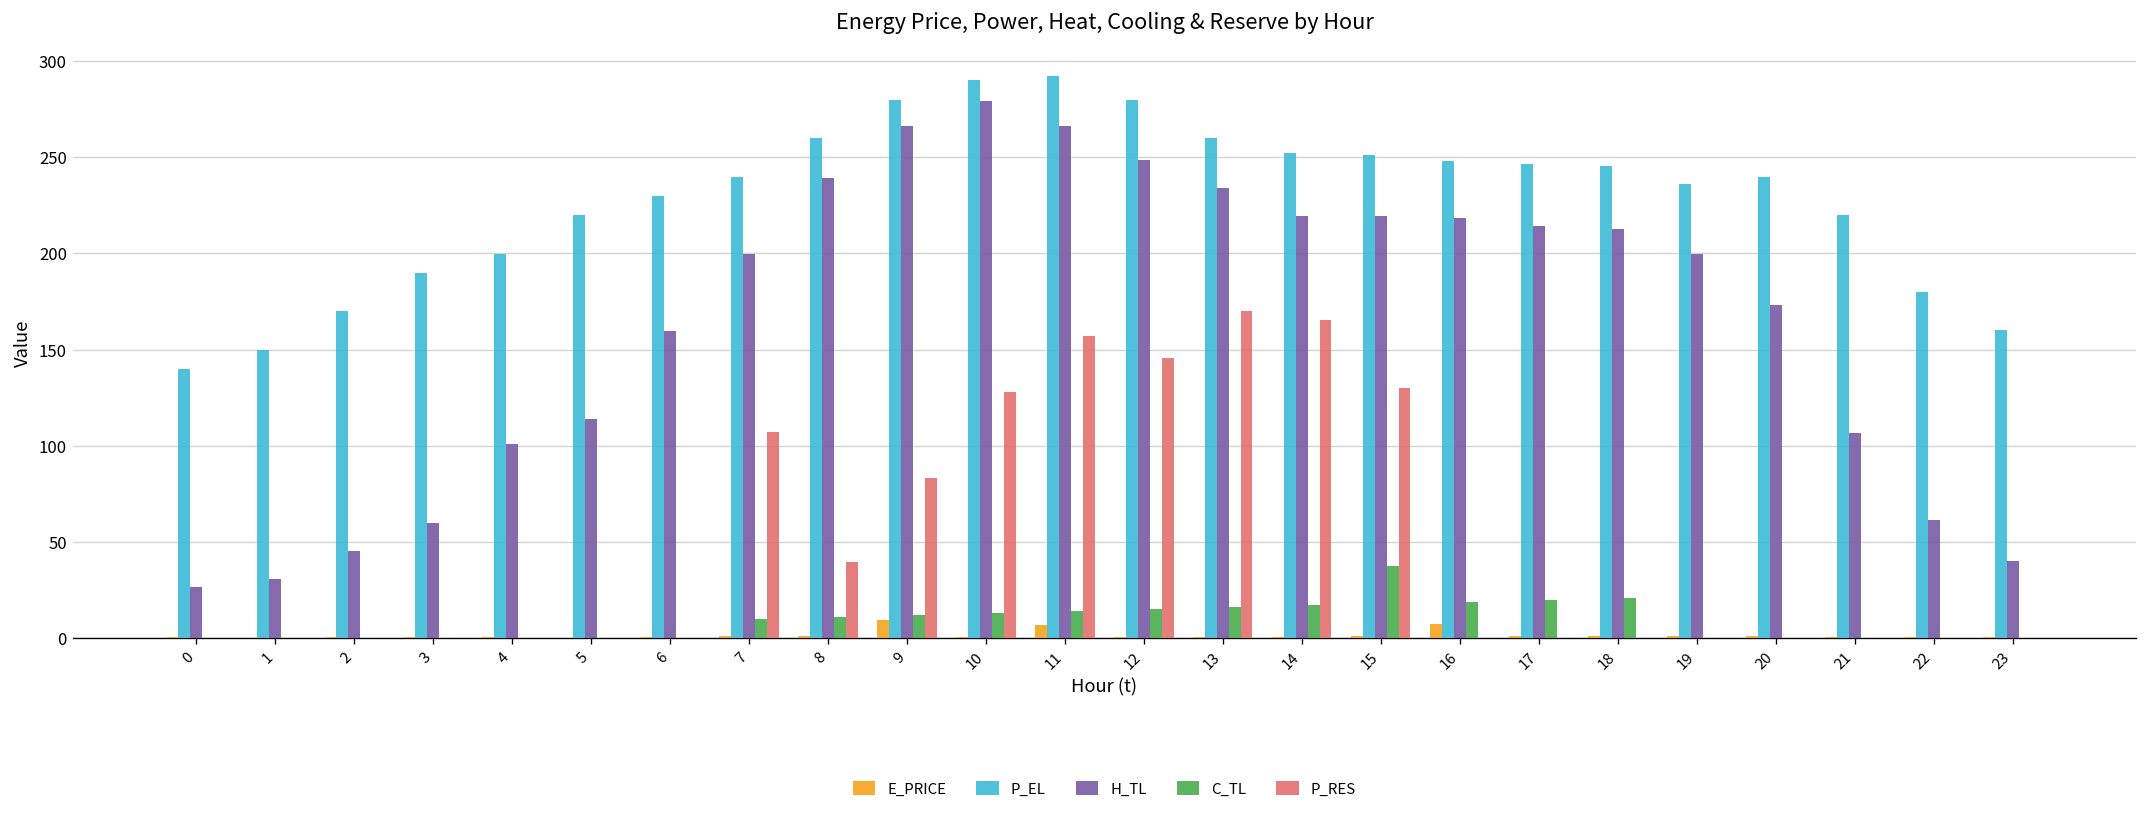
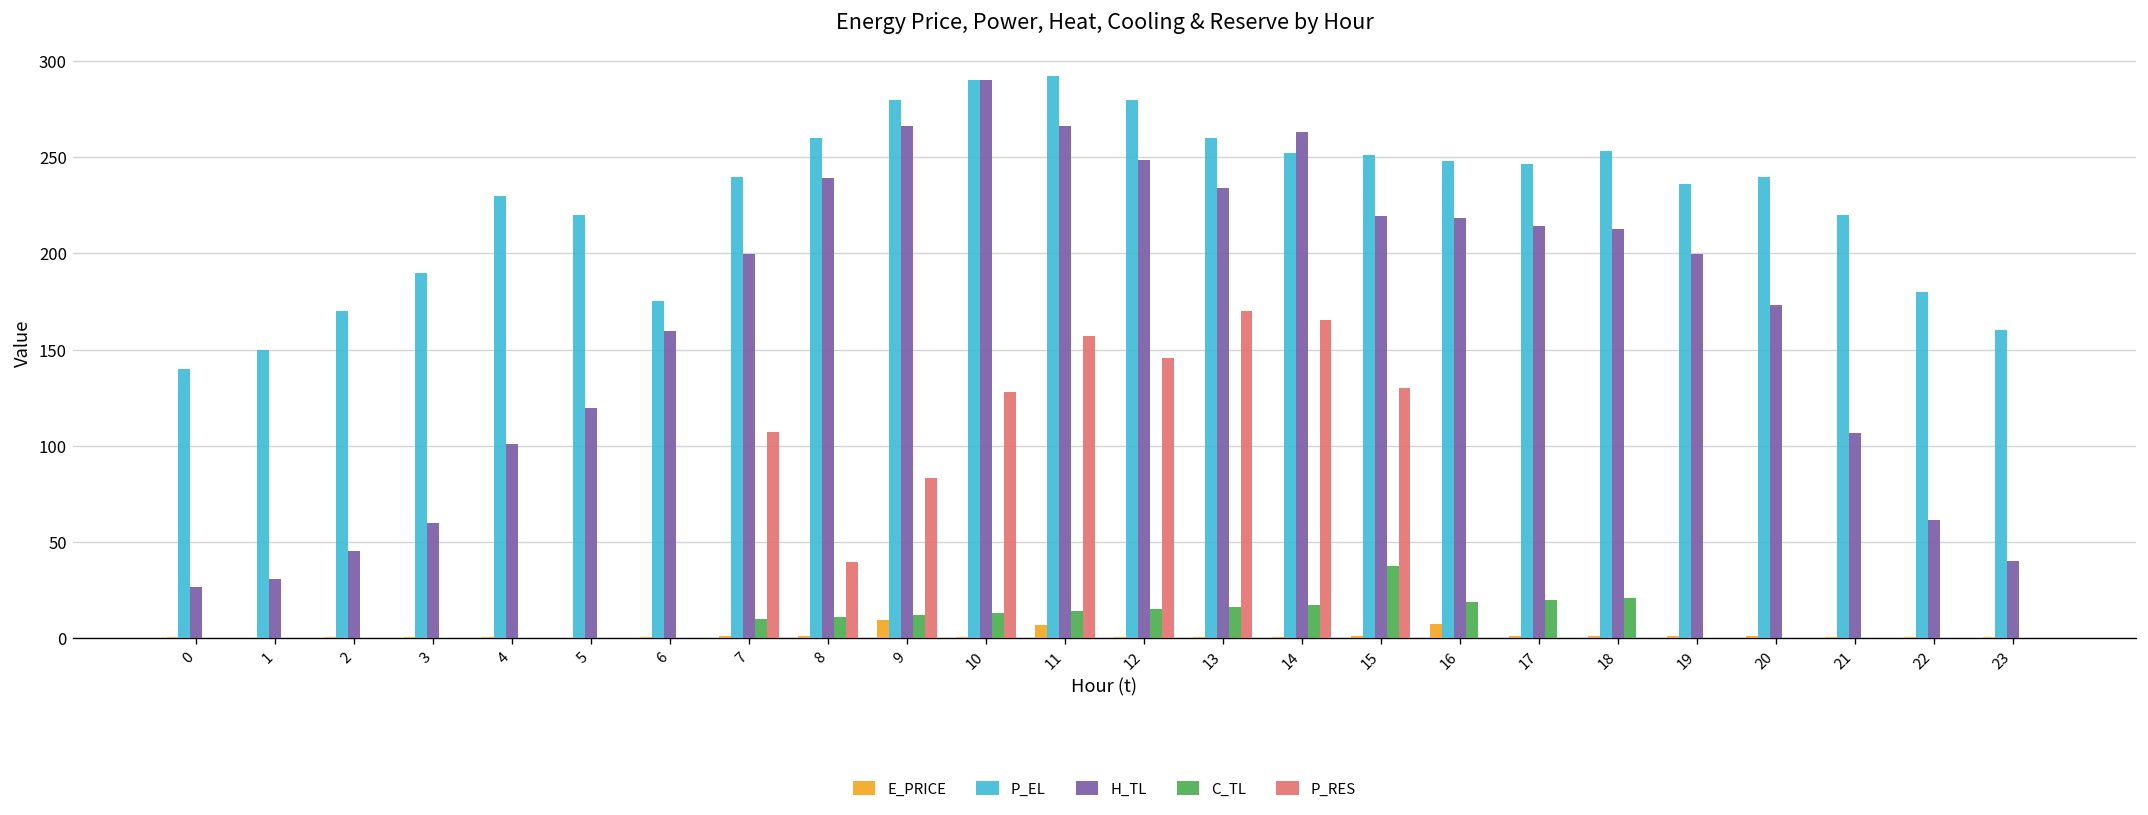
P_EL, 4: 200 -> 230
H_TL, 5: 114 -> 120
P_EL, 6: 230 -> 175
H_TL, 10: 279 -> 290
H_TL, 14: 219 -> 263
P_EL, 18: 246 -> 253
